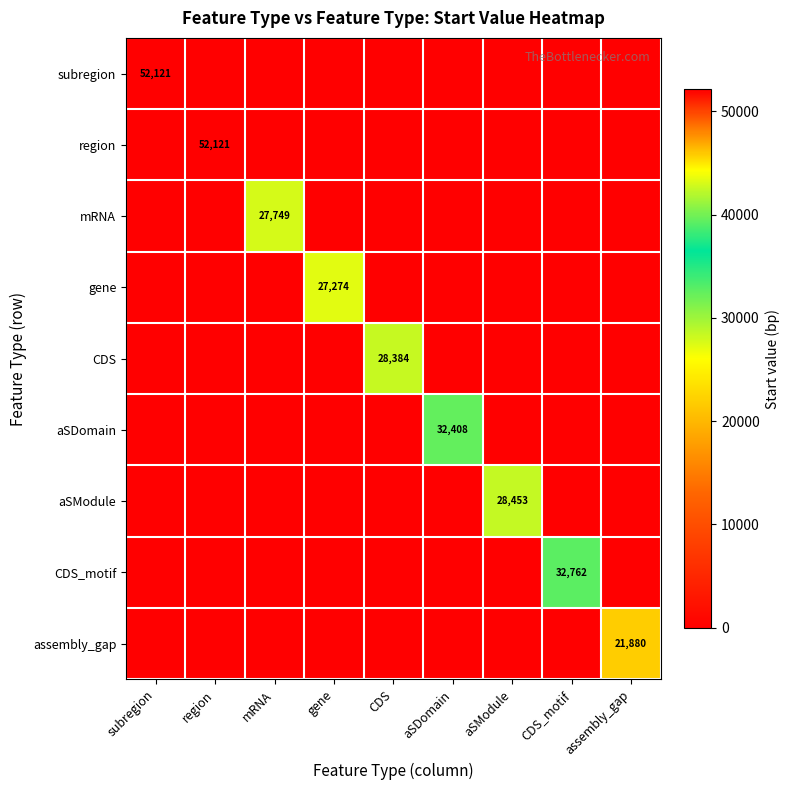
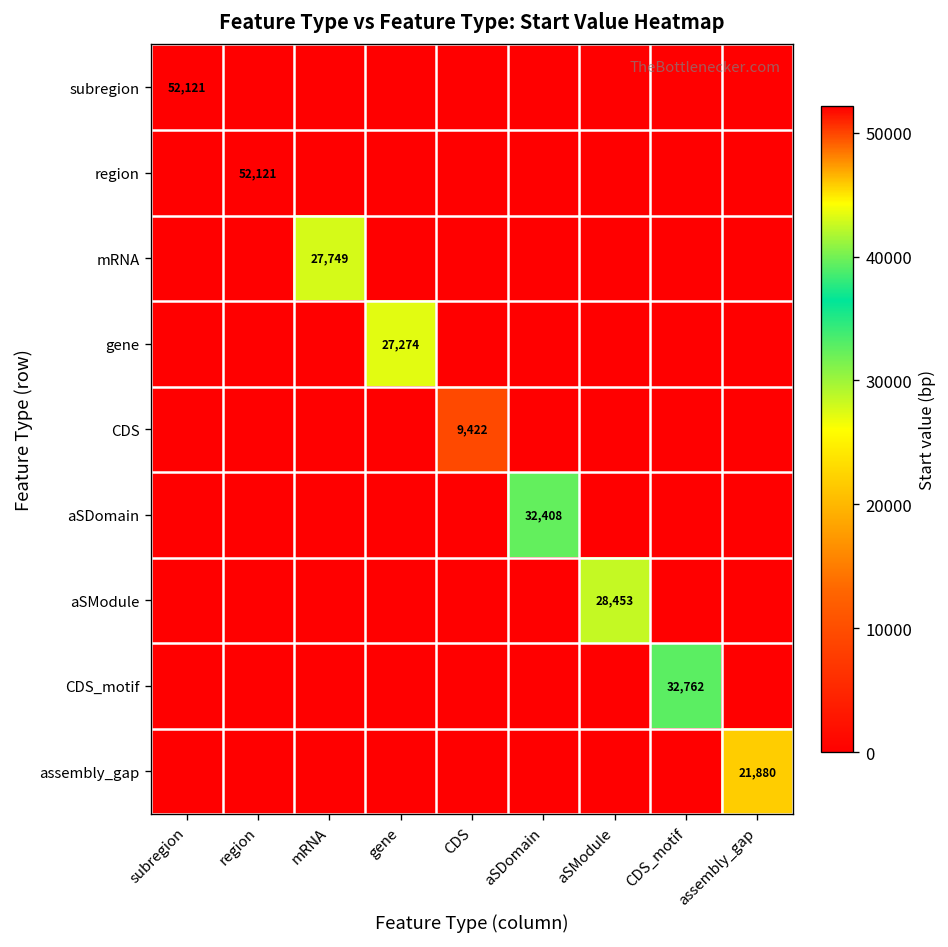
CDS, CDS: 28,384 -> 9,422
